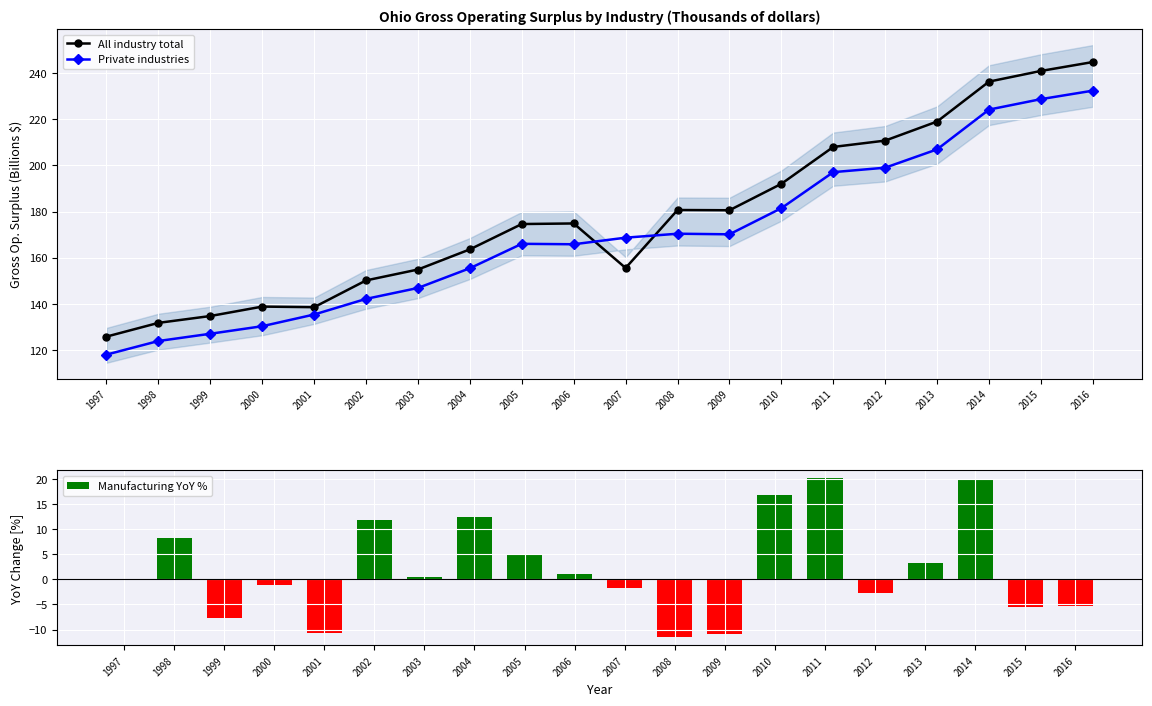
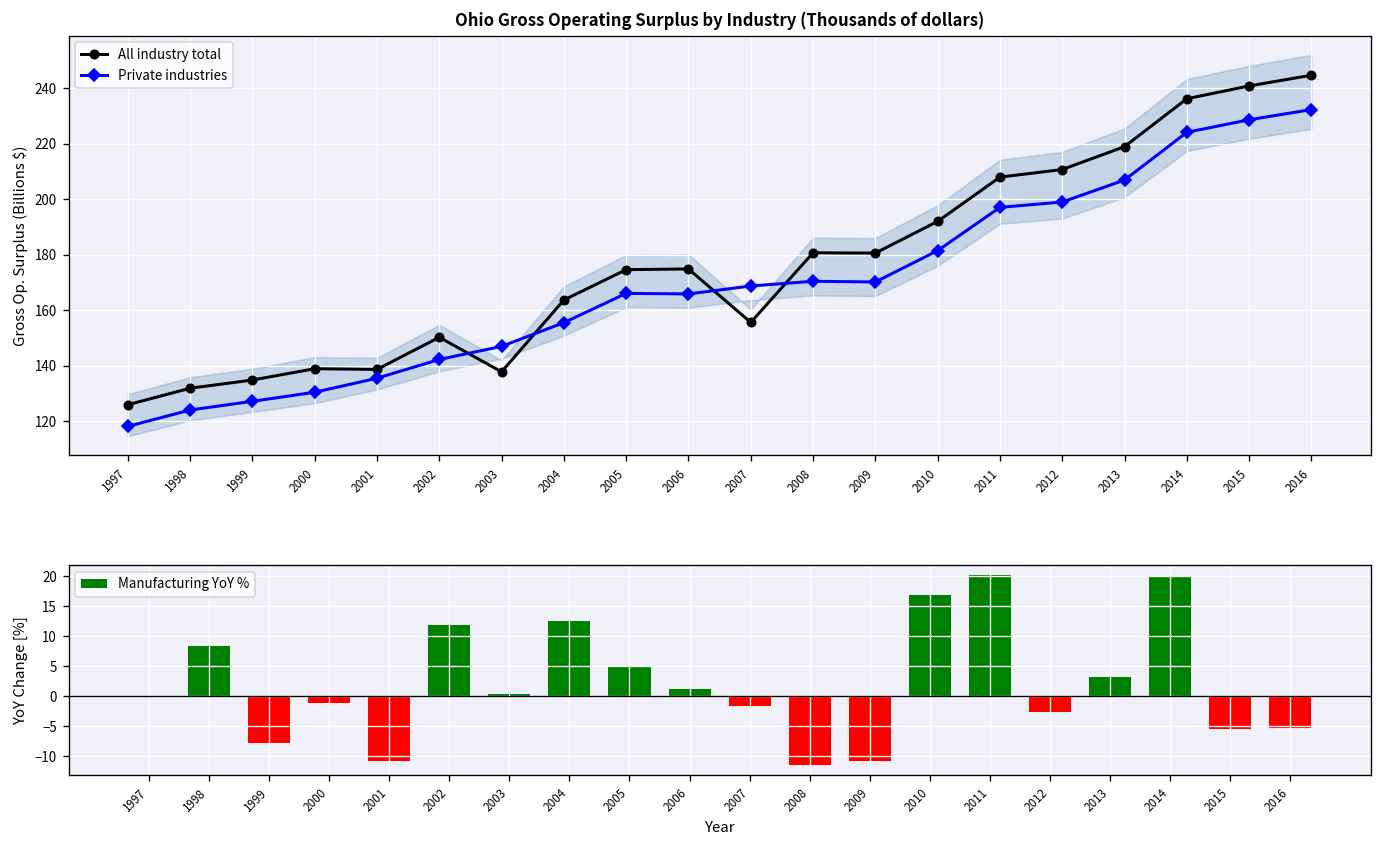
Ohio Gross Operating Surplus by Industry (Thousands of dollars), All industry total, 2003: 155 -> 138
